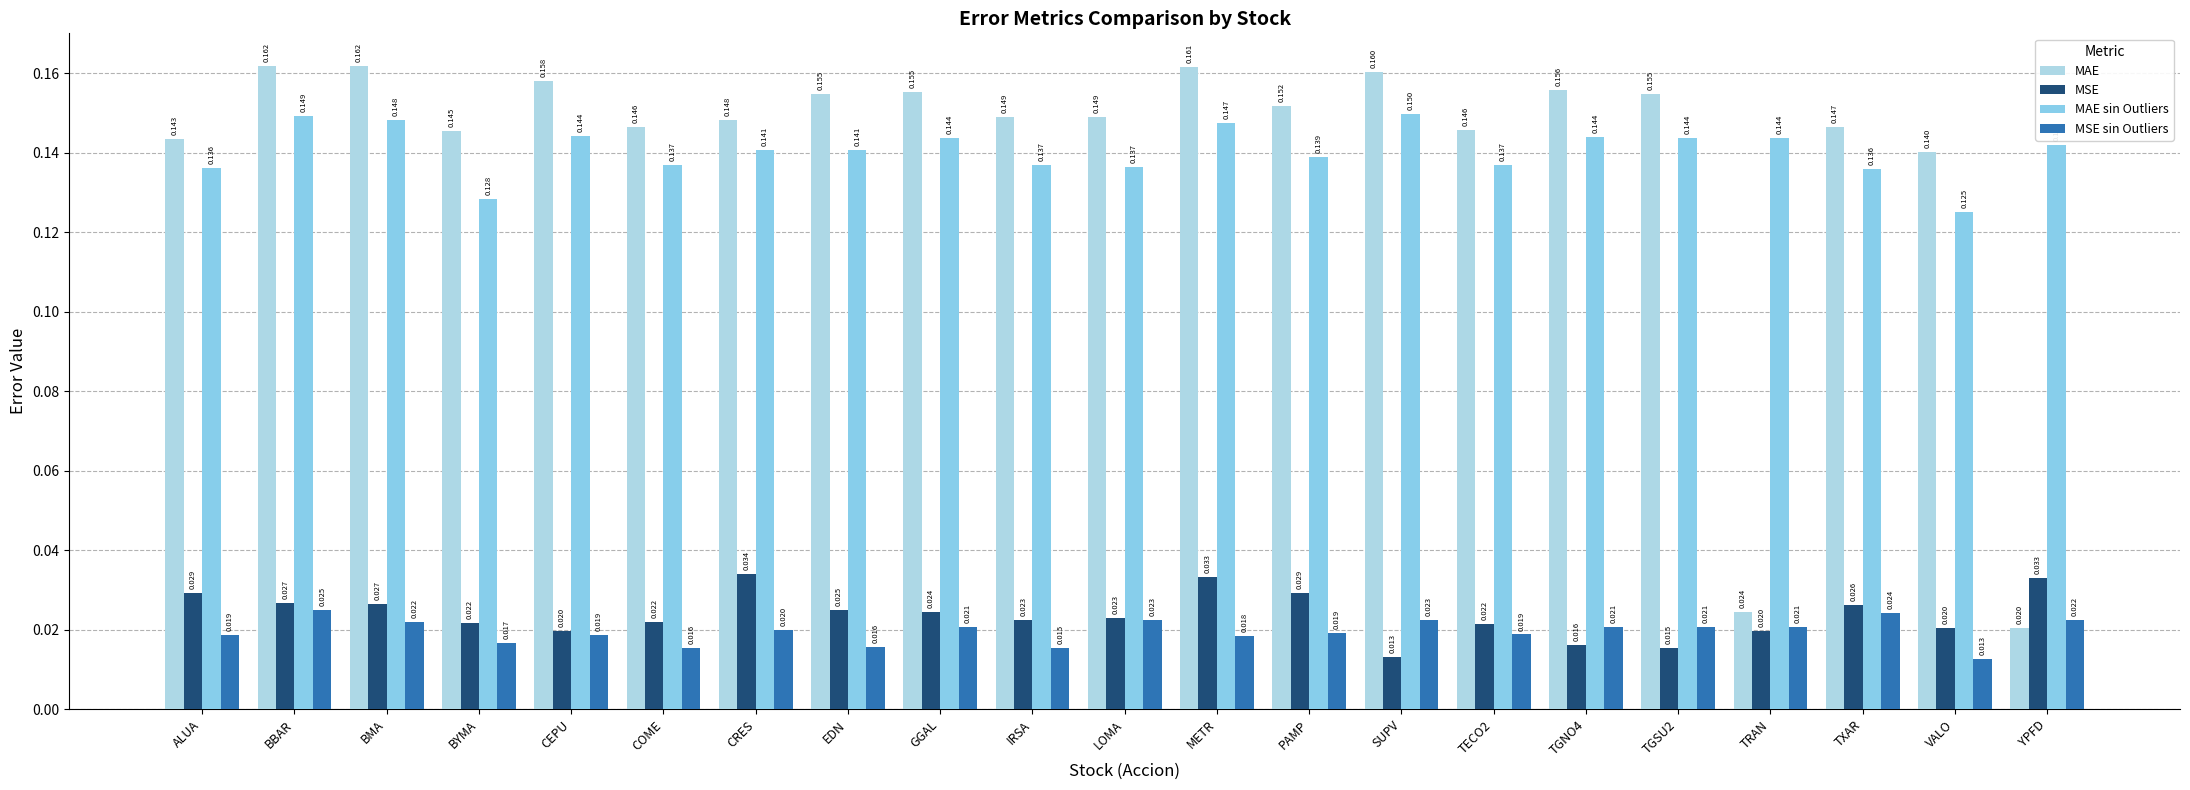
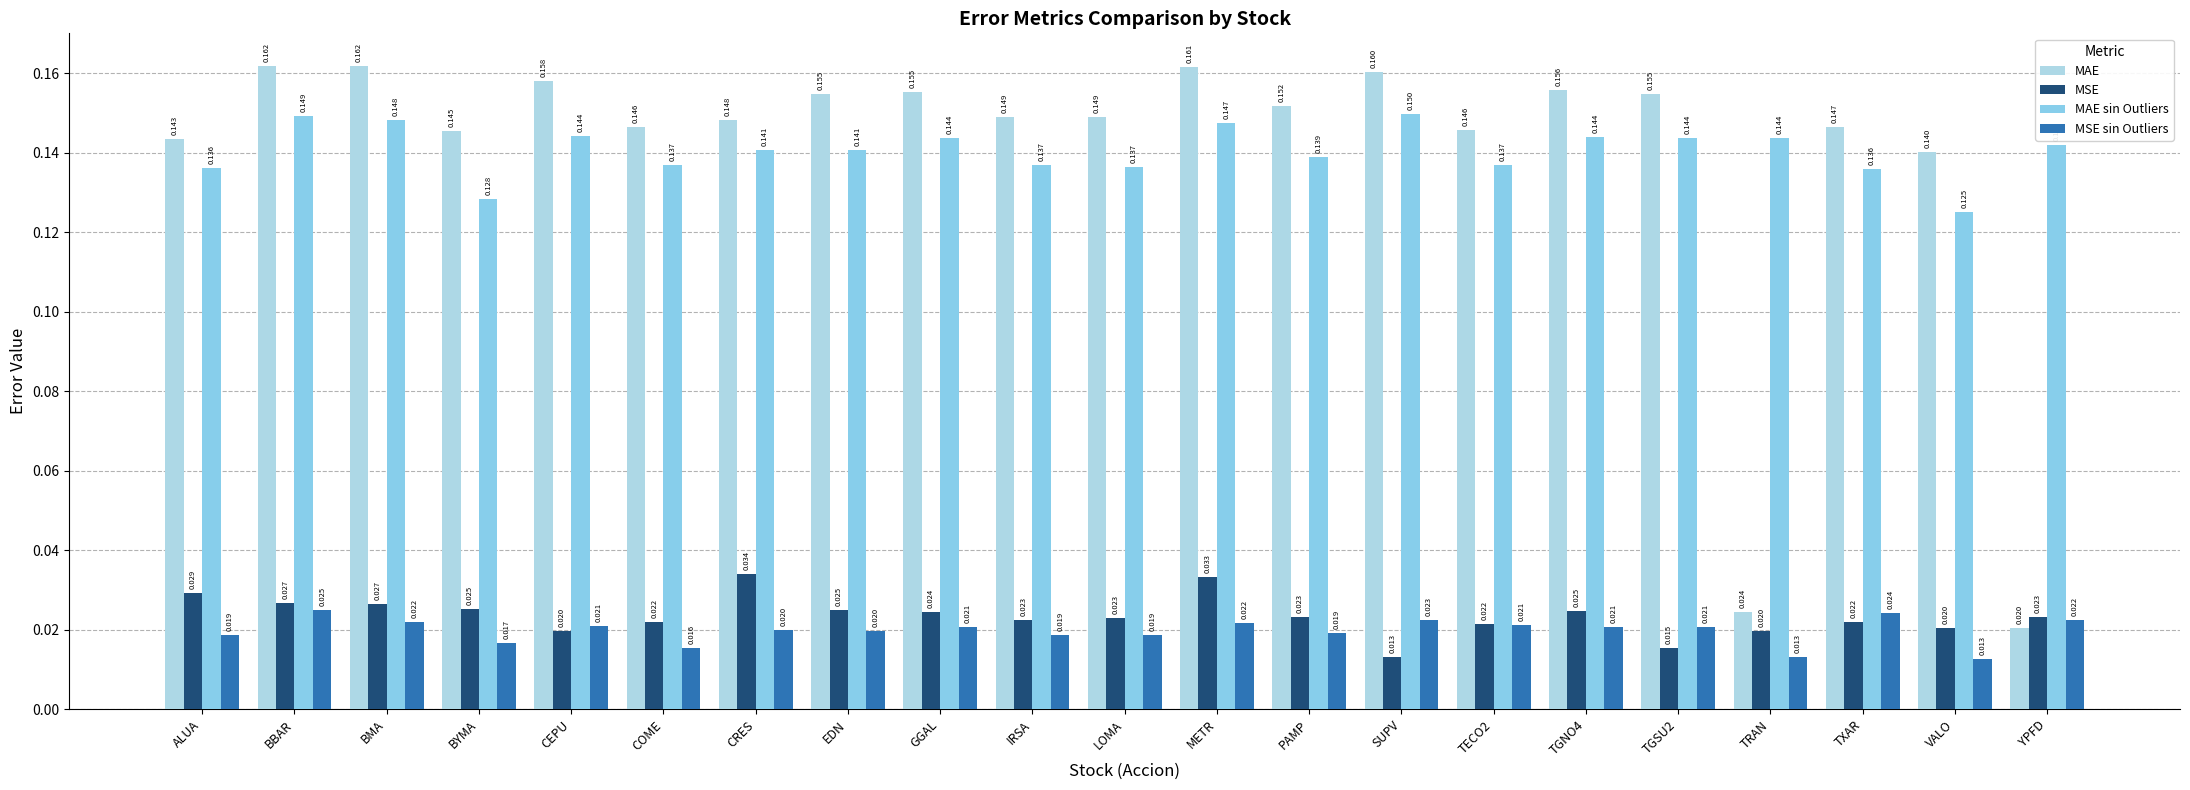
MSE, BYMA: 0.022 -> 0.025
MSE sin Outliers, CEPU: 0.019 -> 0.021
MSE sin Outliers, EDN: 0.016 -> 0.020
MSE sin Outliers, IRSA: 0.015 -> 0.019
MSE sin Outliers, LOMA: 0.023 -> 0.019
MSE sin Outliers, METR: 0.018 -> 0.022
MSE, PAMP: 0.029 -> 0.023
MSE sin Outliers, TECO2: 0.019 -> 0.021
MSE, TGNO4: 0.016 -> 0.025
MSE sin Outliers, TRAN: 0.021 -> 0.013
MSE, TXAR: 0.026 -> 0.022
MSE, YPFD: 0.033 -> 0.023
